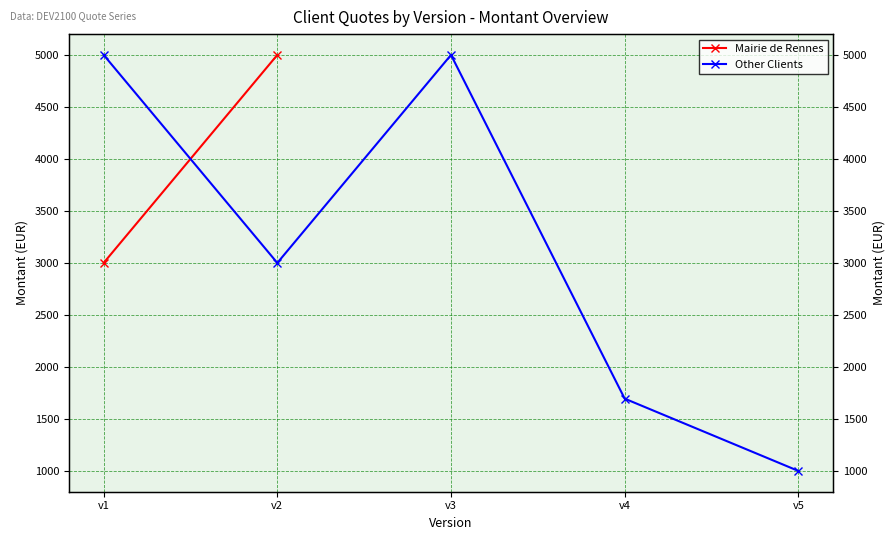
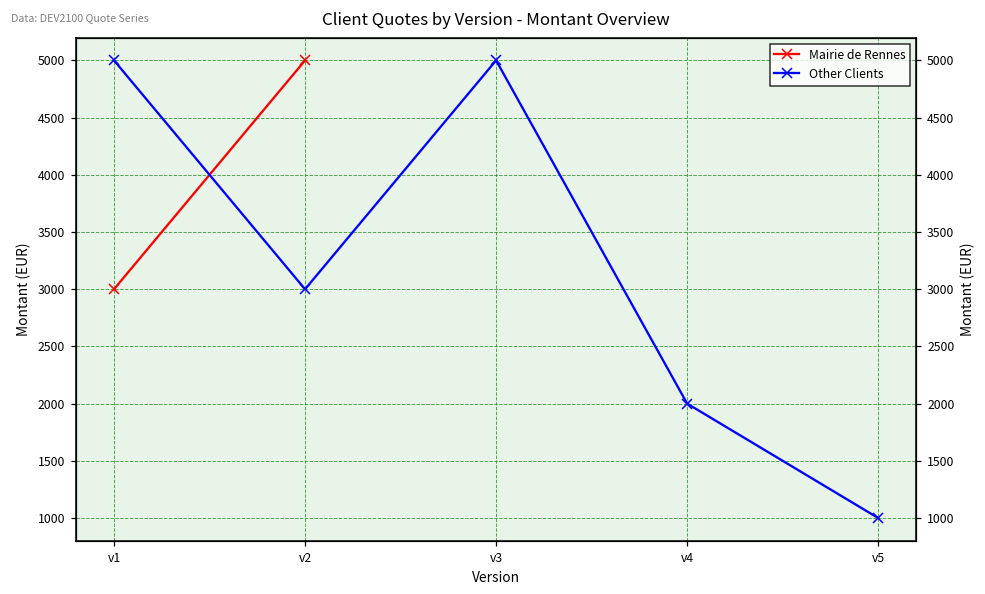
Other Clients, v4: 1700 -> 2000
